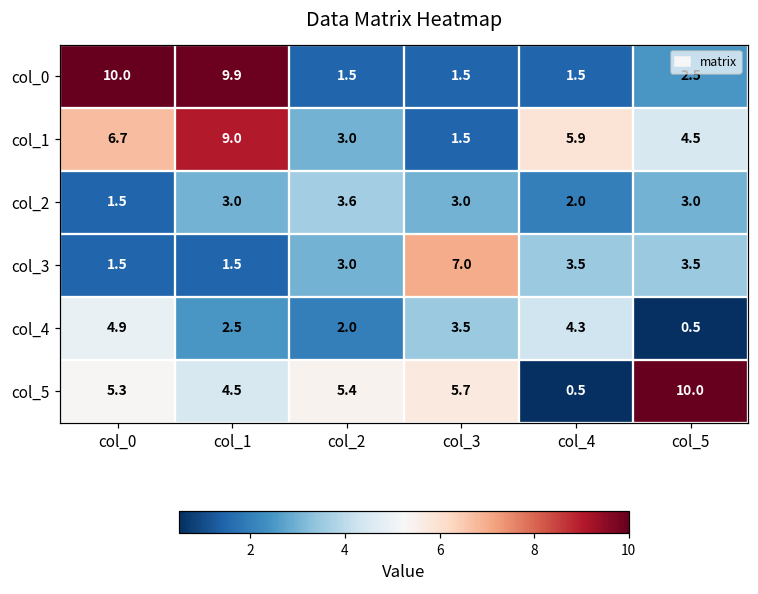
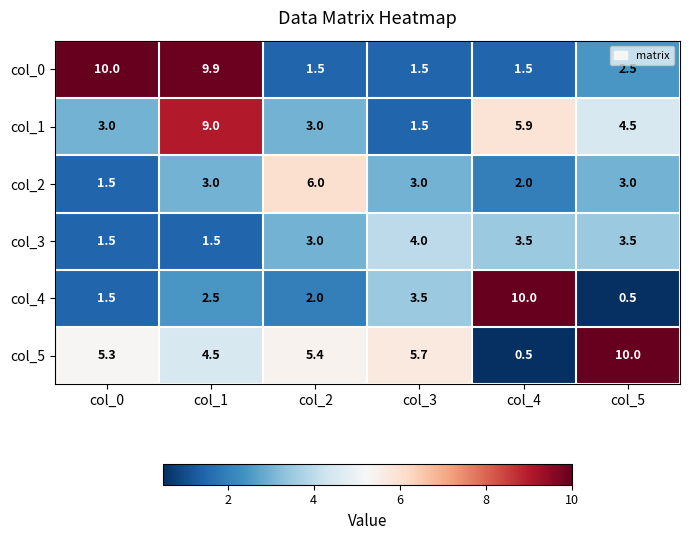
col_1, col_0: 6.7 -> 3.0
col_2, col_2: 3.6 -> 6.0
col_3, col_3: 7.0 -> 4.0
col_4, col_0: 4.9 -> 1.5
col_4, col_4: 4.3 -> 10.0
